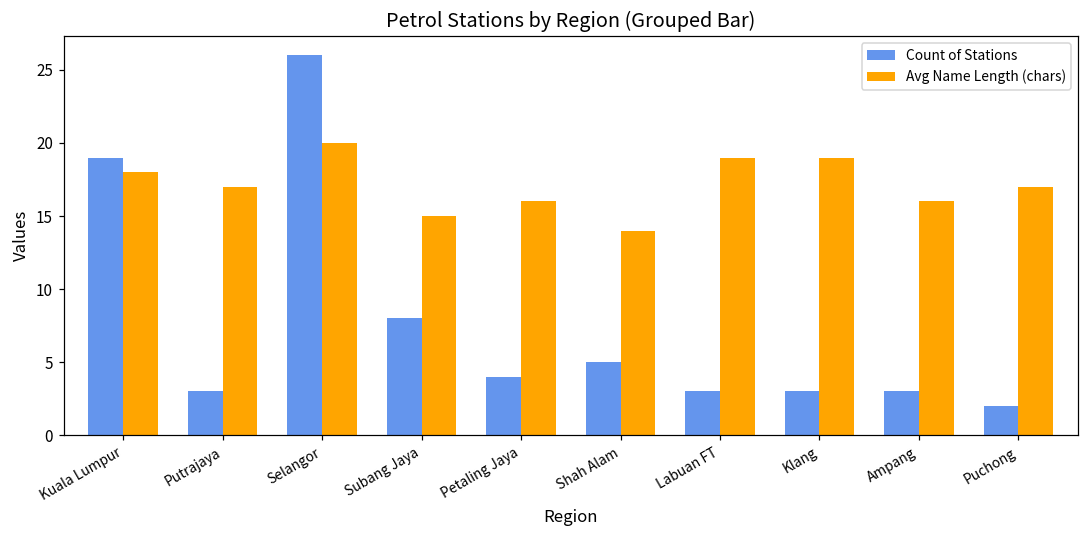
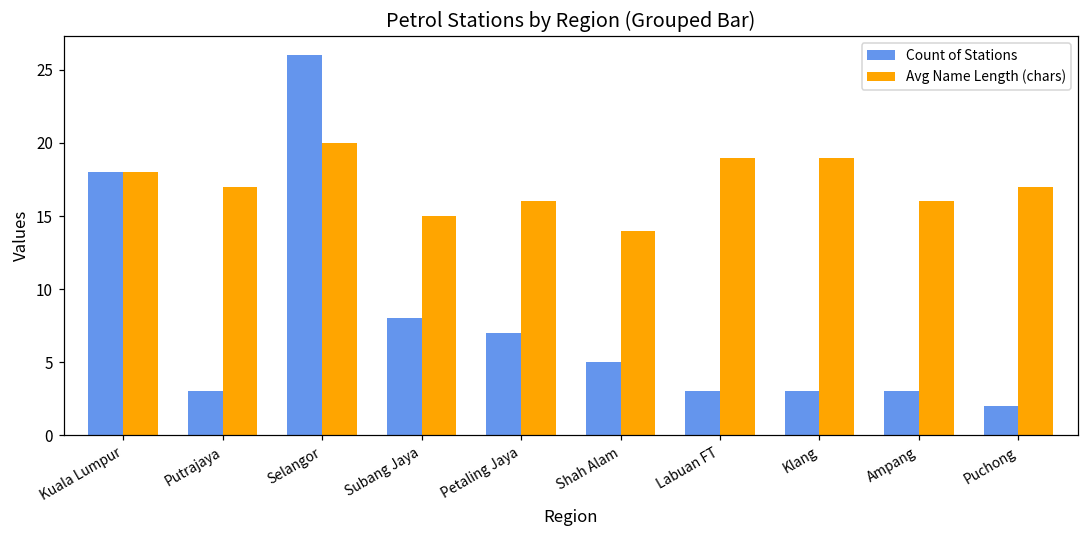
Count of Stations, Kuala Lumpur: 19 -> 18
Count of Stations, Petaling Jaya: 4 -> 7
